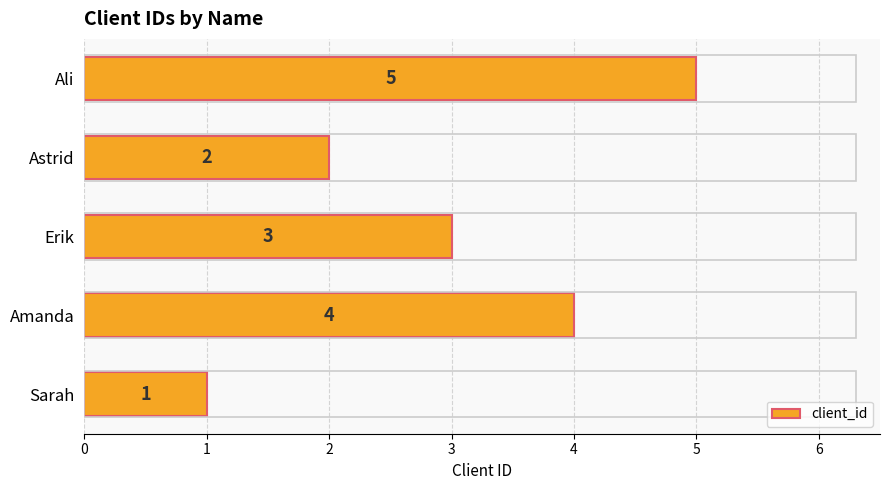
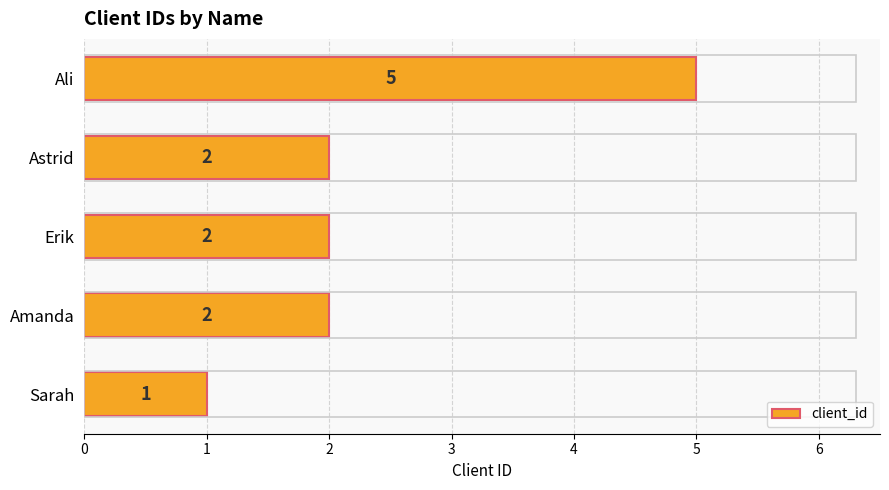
Erik: 3 -> 2
Amanda: 4 -> 2
